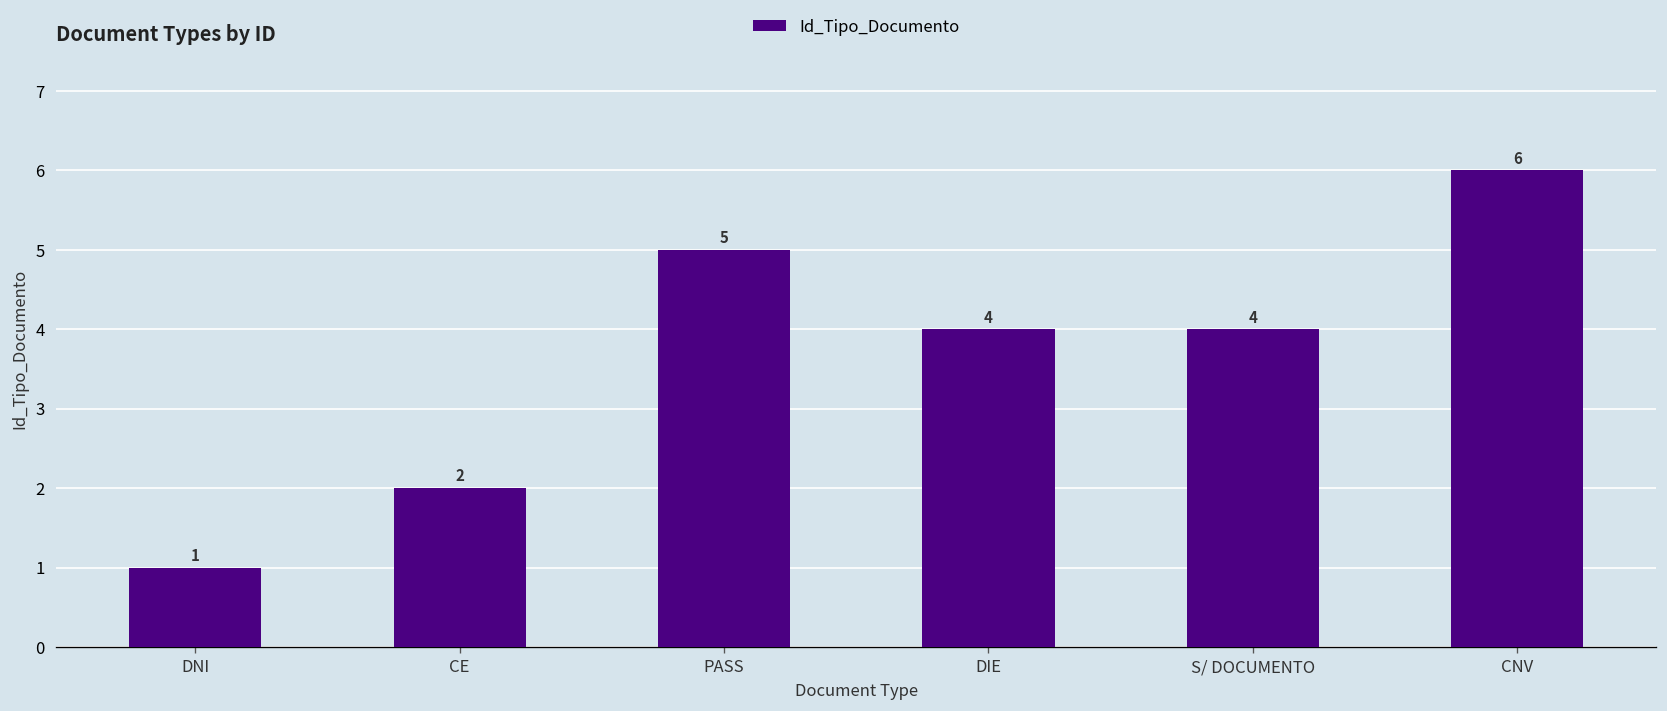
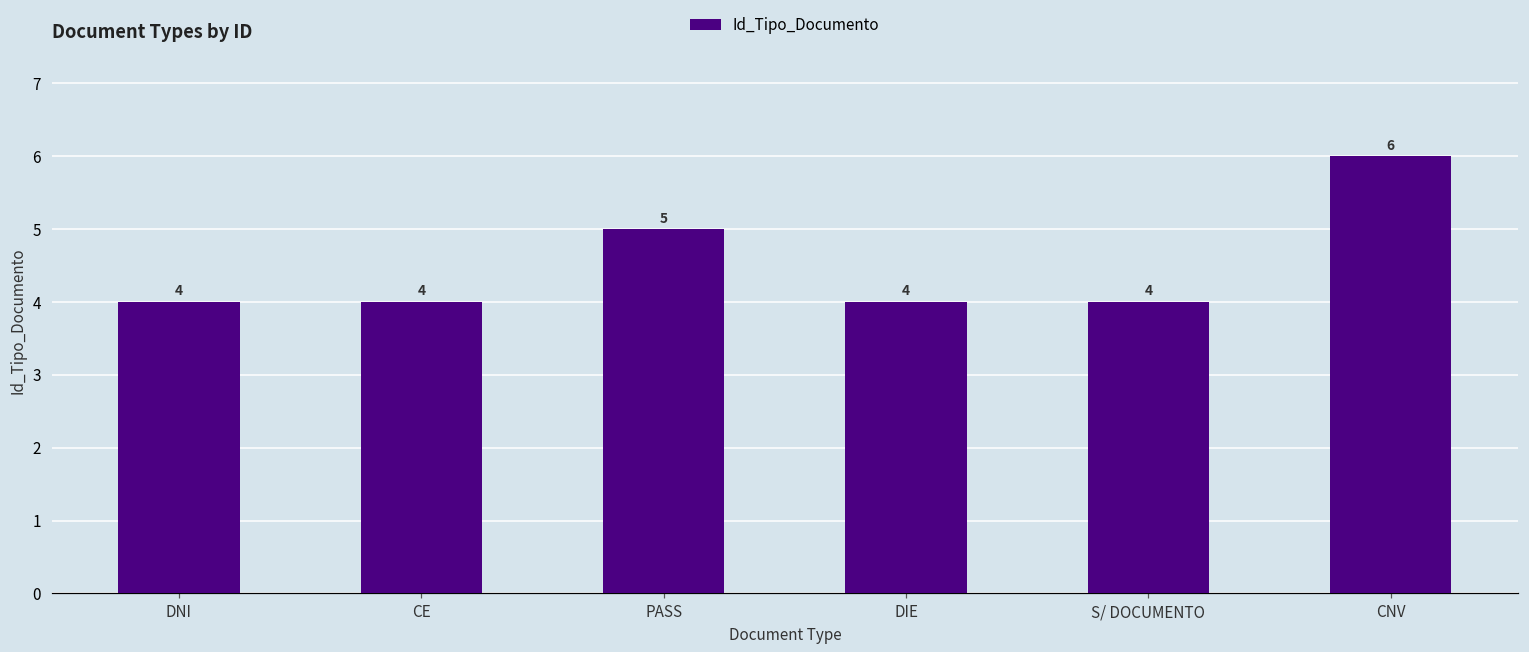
DNI: 1 -> 4
CE: 2 -> 4
